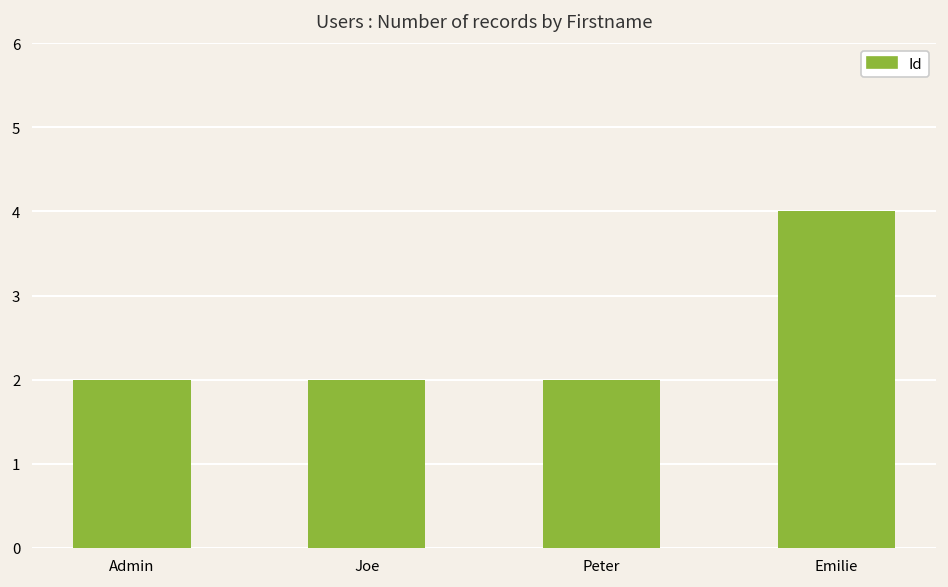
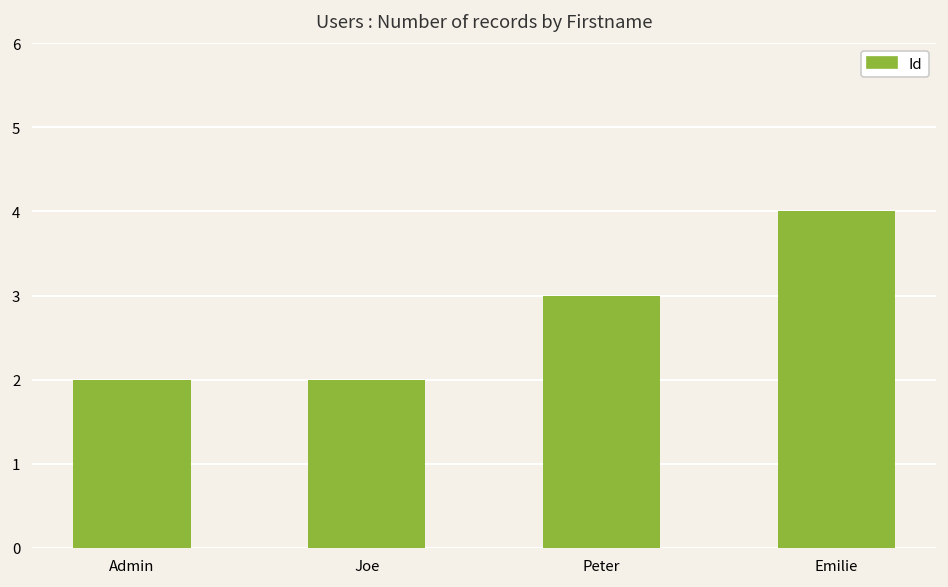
Peter: 2 -> 3
